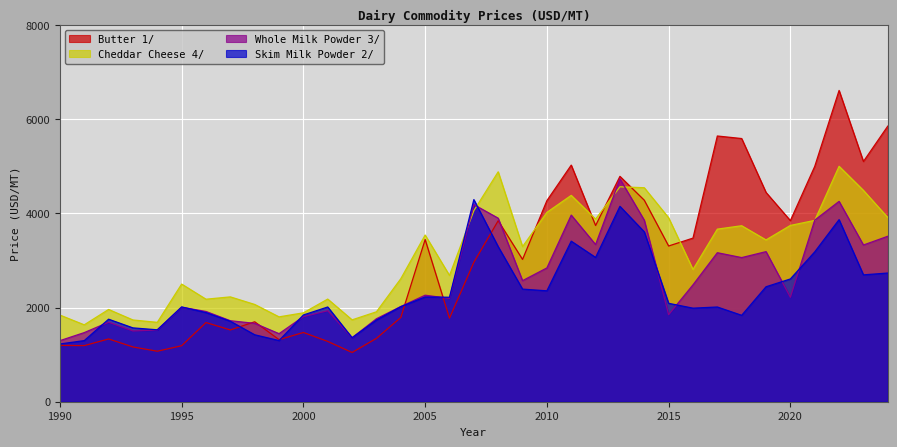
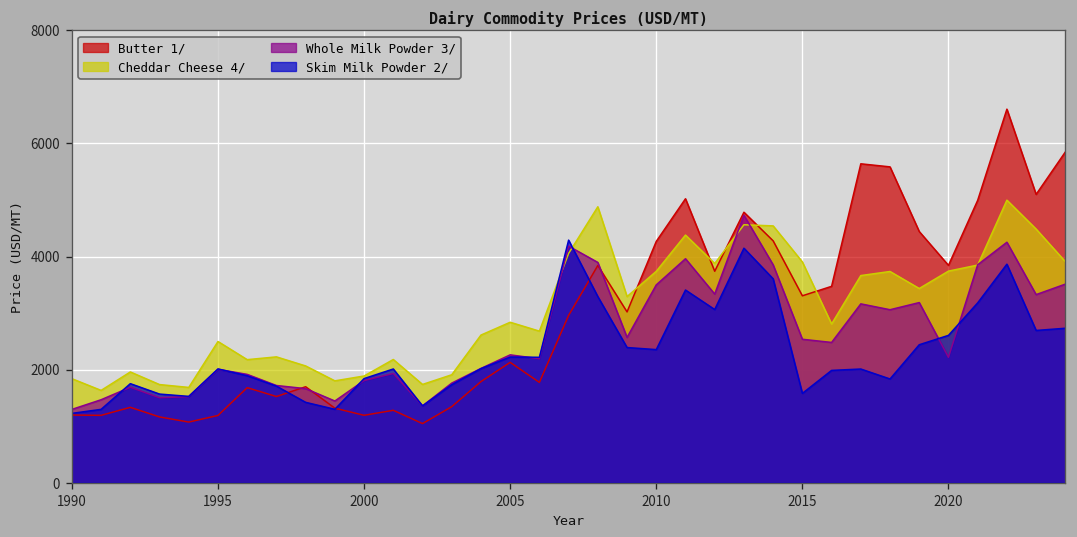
Butter 1/, 2000: 1500 -> 1200
Butter 1/, 2005: 3400 -> 2100
Cheddar Cheese 4/, 2005: 3500 -> 2800
Cheddar Cheese 4/, 2010: 4000 -> 3700
Whole Milk Powder 3/, 2010: 2800 -> 3500
Whole Milk Powder 3/, 2015: 1800 -> 2500
Skim Milk Powder 2/, 2015: 2100 -> 1600
